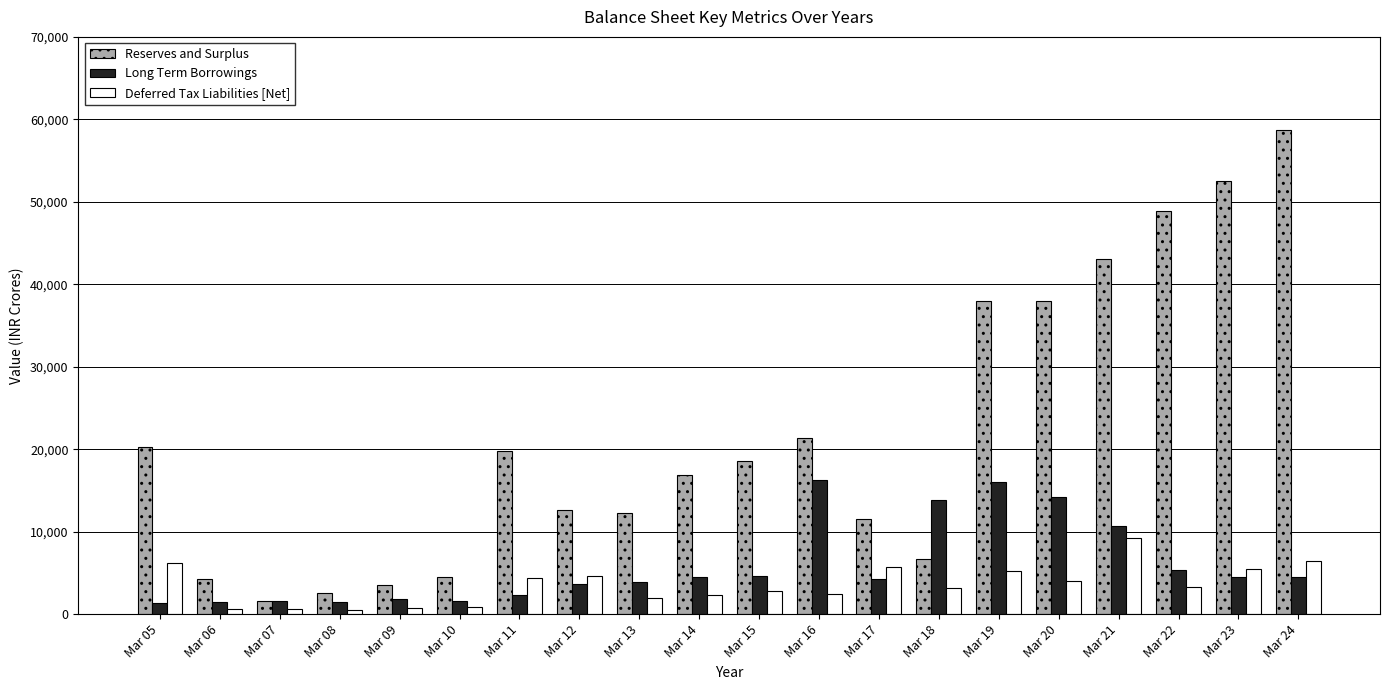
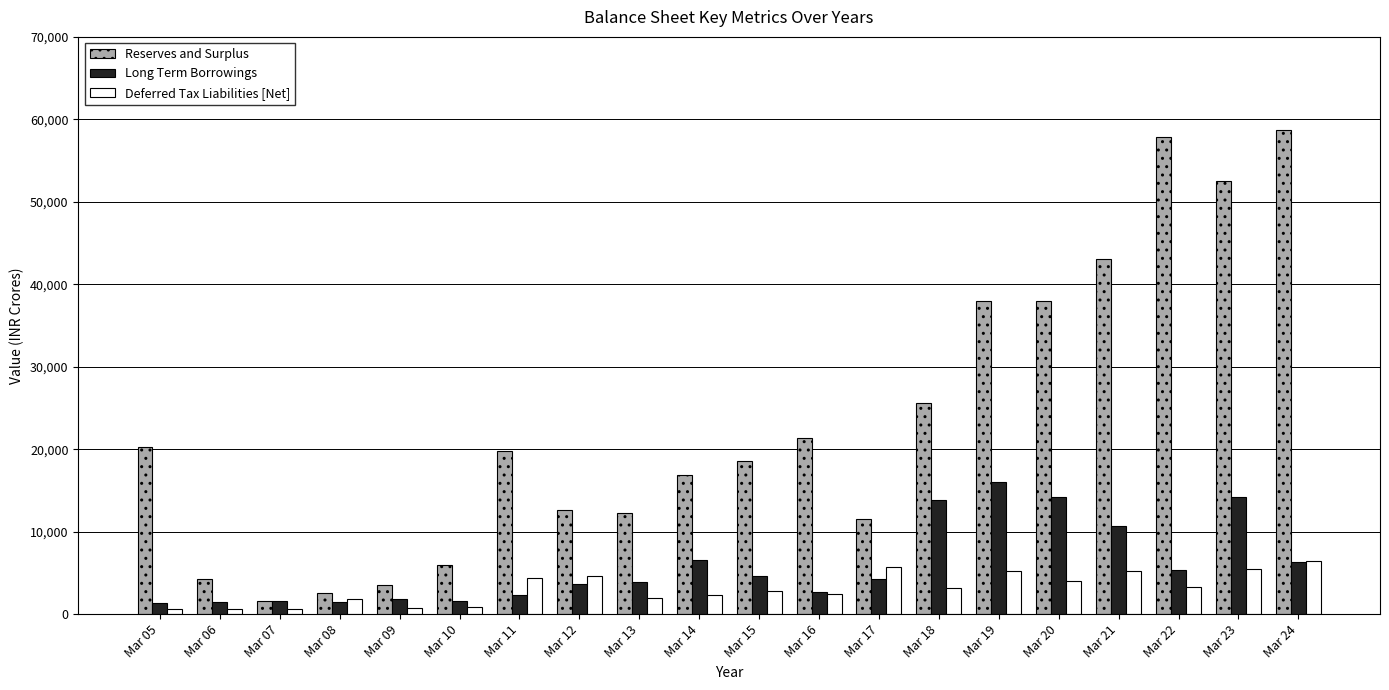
Deferred Tax Liabilities [Net], Mar 05: 6,000 -> 1,000
Deferred Tax Liabilities [Net], Mar 08: 1,000 -> 2,000
Reserves and Surplus, Mar 10: 4,000 -> 6,000
Long Term Borrowings, Mar 14: 4,000 -> 7,000
Long Term Borrowings, Mar 16: 16,000 -> 3,000
Reserves and Surplus, Mar 18: 7,000 -> 26,000
Deferred Tax Liabilities [Net], Mar 21: 9,000 -> 5,000
Reserves and Surplus, Mar 22: 49,000 -> 58,000
Long Term Borrowings, Mar 23: 5,000 -> 14,000
Long Term Borrowings, Mar 24: 4,000 -> 6,000
